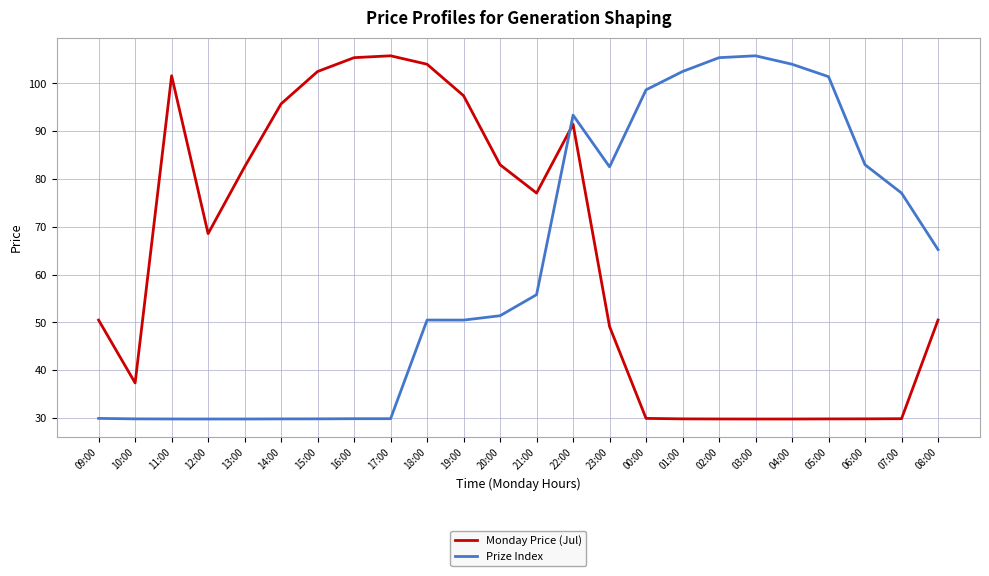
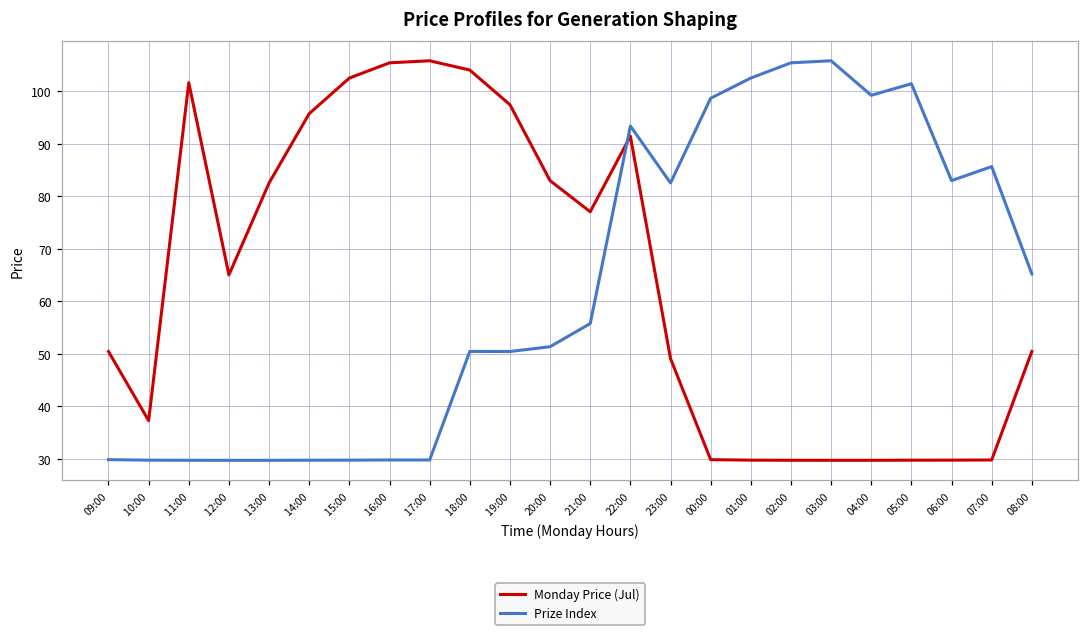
Monday Price (Jul), 12:00: 69 -> 65
Prize Index, 04:00: 104 -> 99
Prize Index, 07:00: 77 -> 86
